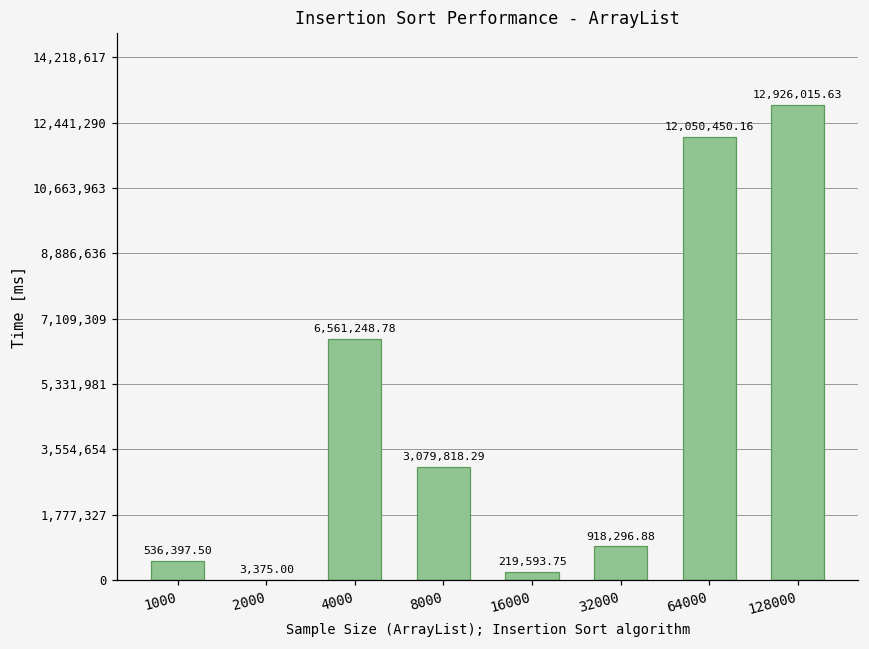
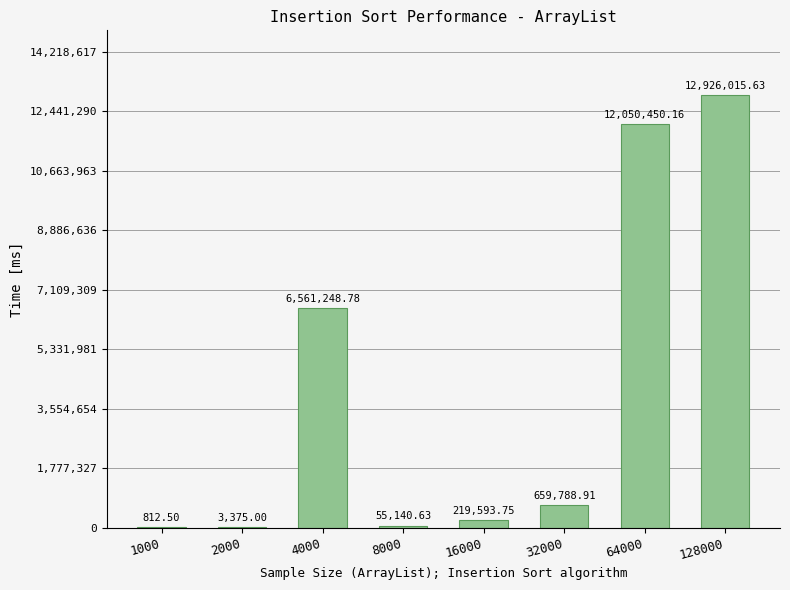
1000: 536,397.50 -> 812.50
8000: 3,079,818.29 -> 55,140.63
32000: 918,296.88 -> 659,788.91
